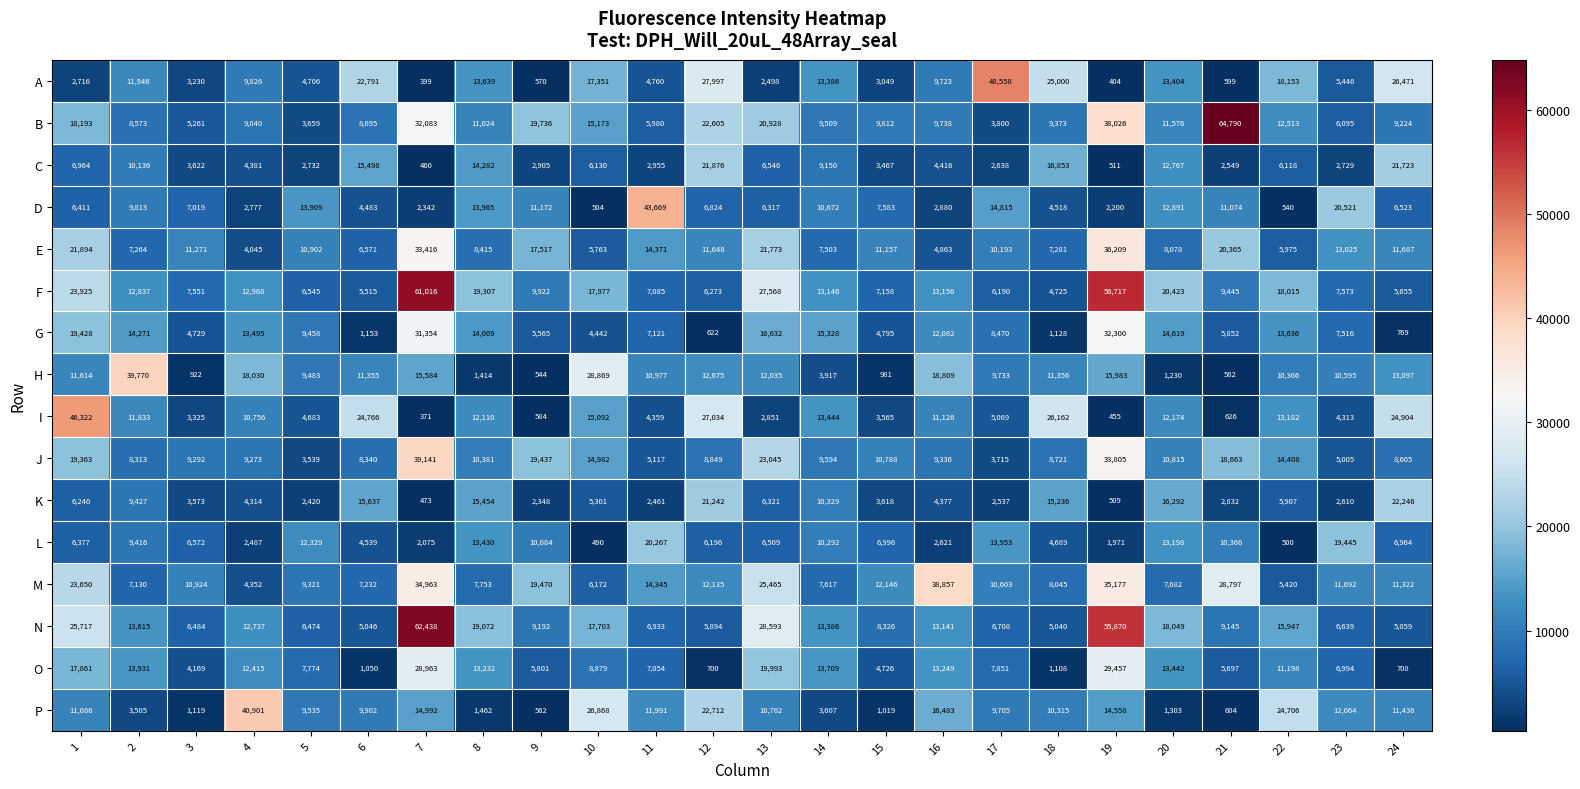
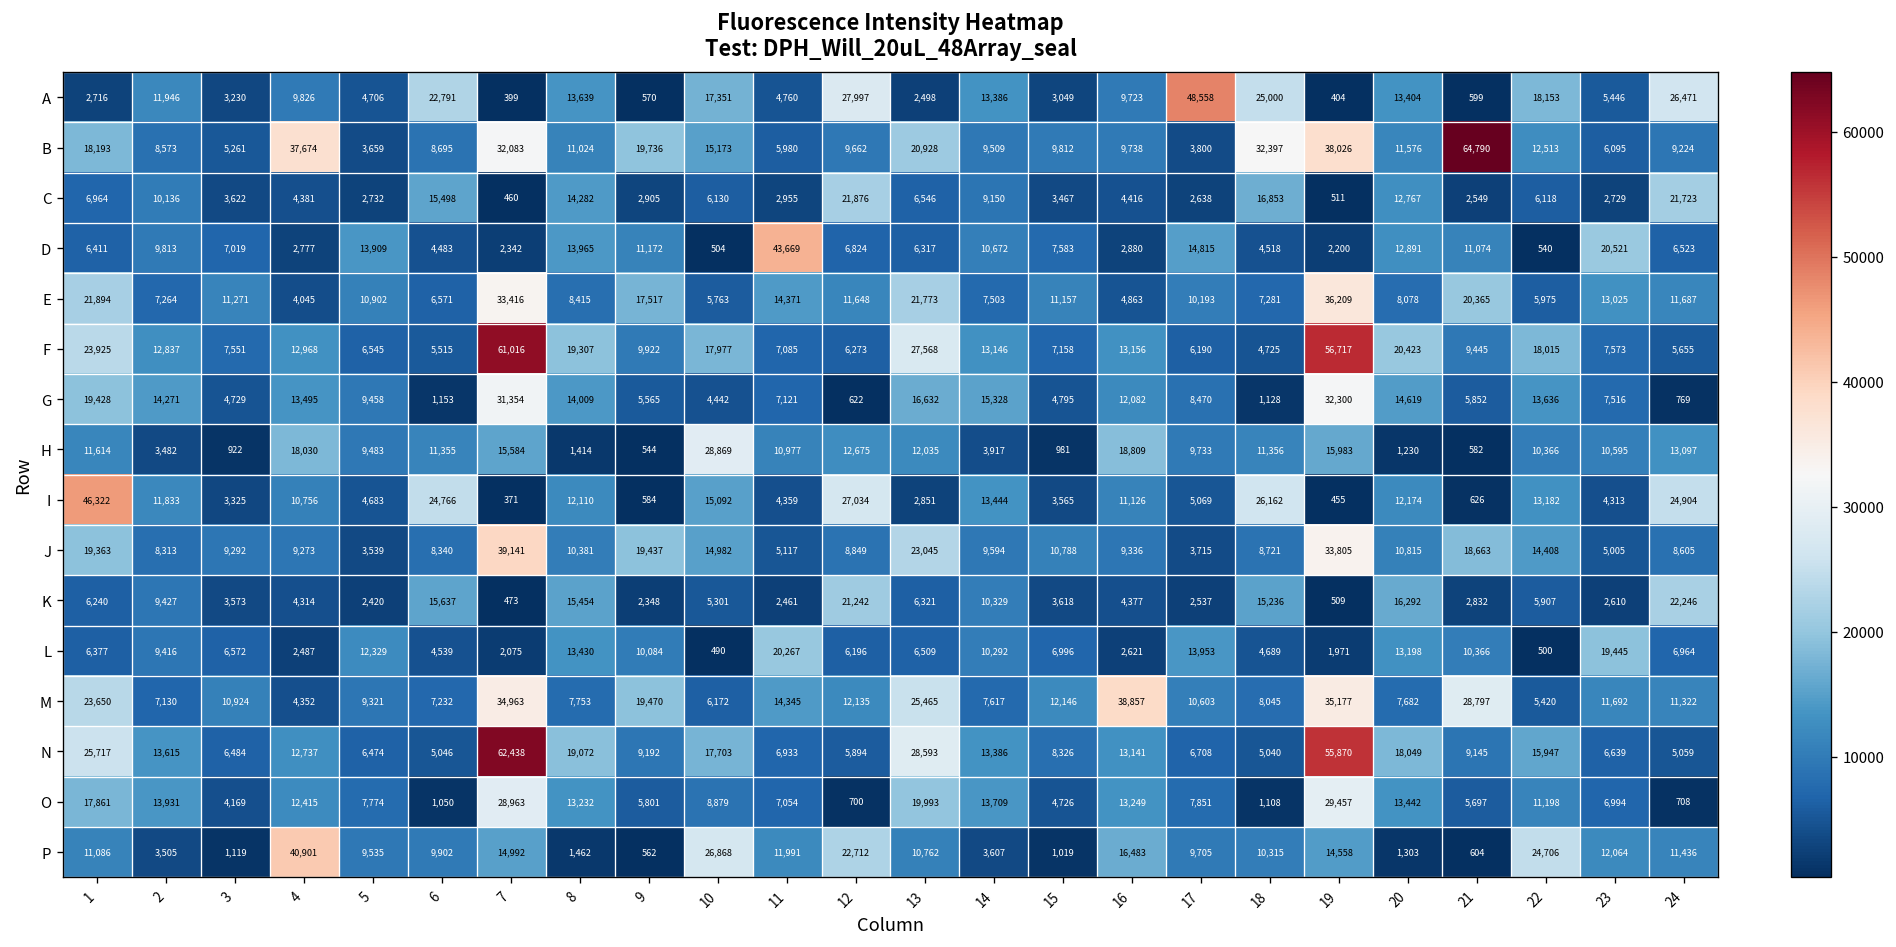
B, 4: 9,040 -> 37,674
B, 12: 22,605 -> 9,662
B, 18: 9,373 -> 32,397
H, 2: 39,770 -> 3,482
